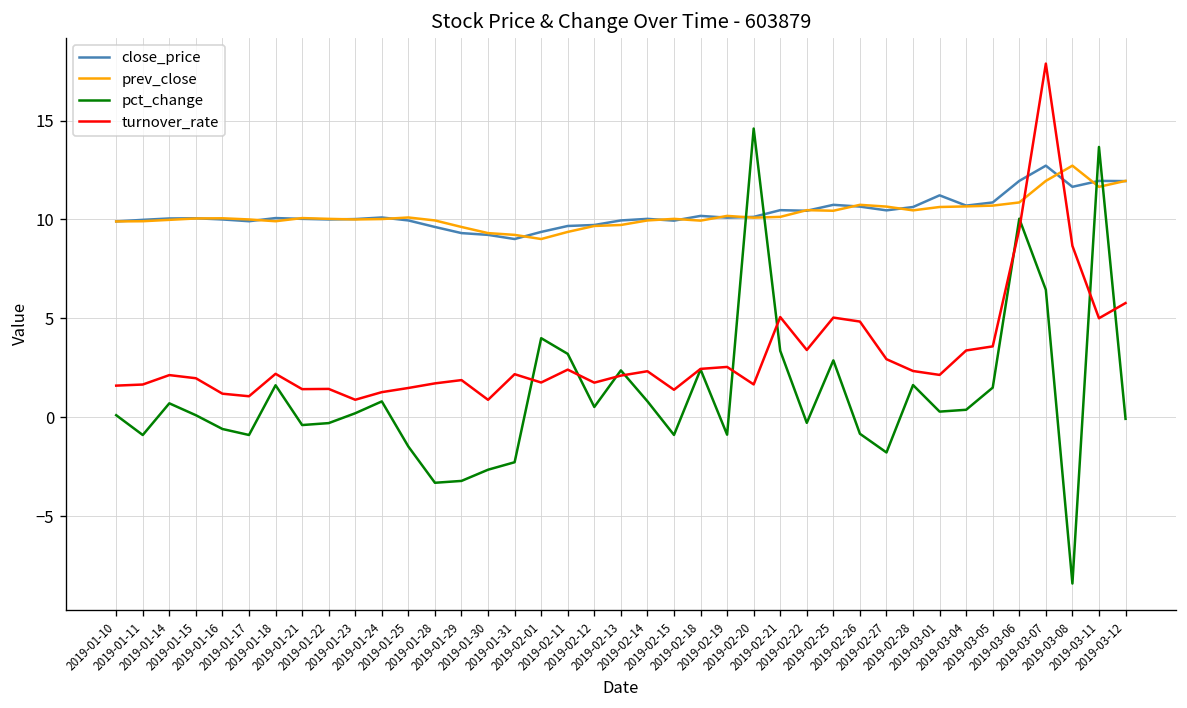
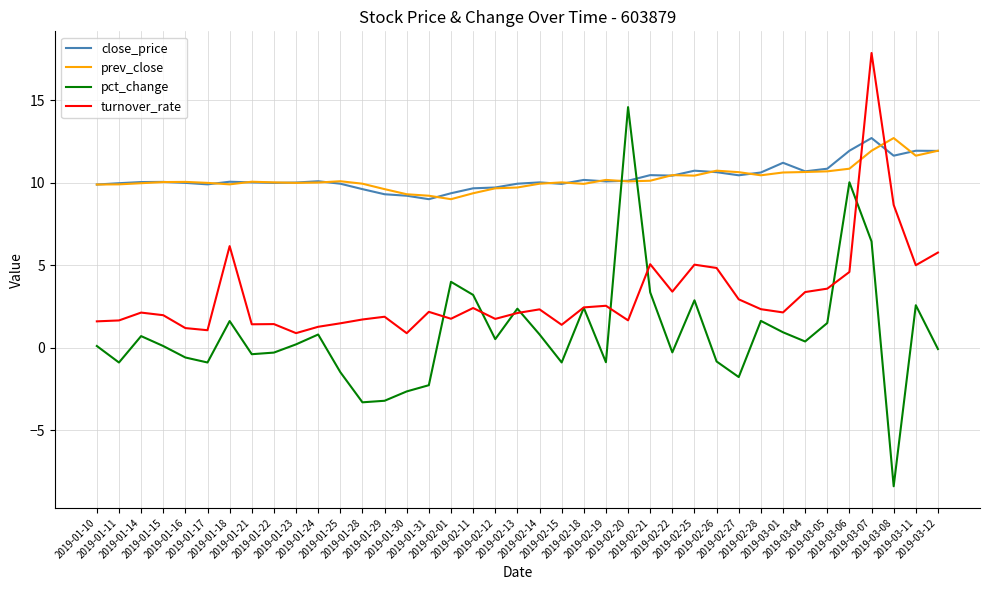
turnover_rate, 2019-01-18: 2.2 -> 6.2
pct_change, 2019-03-01: 0.3 -> 0.9
turnover_rate, 2019-03-06: 9.5 -> 4.6
pct_change, 2019-03-11: 13.7 -> 2.6
